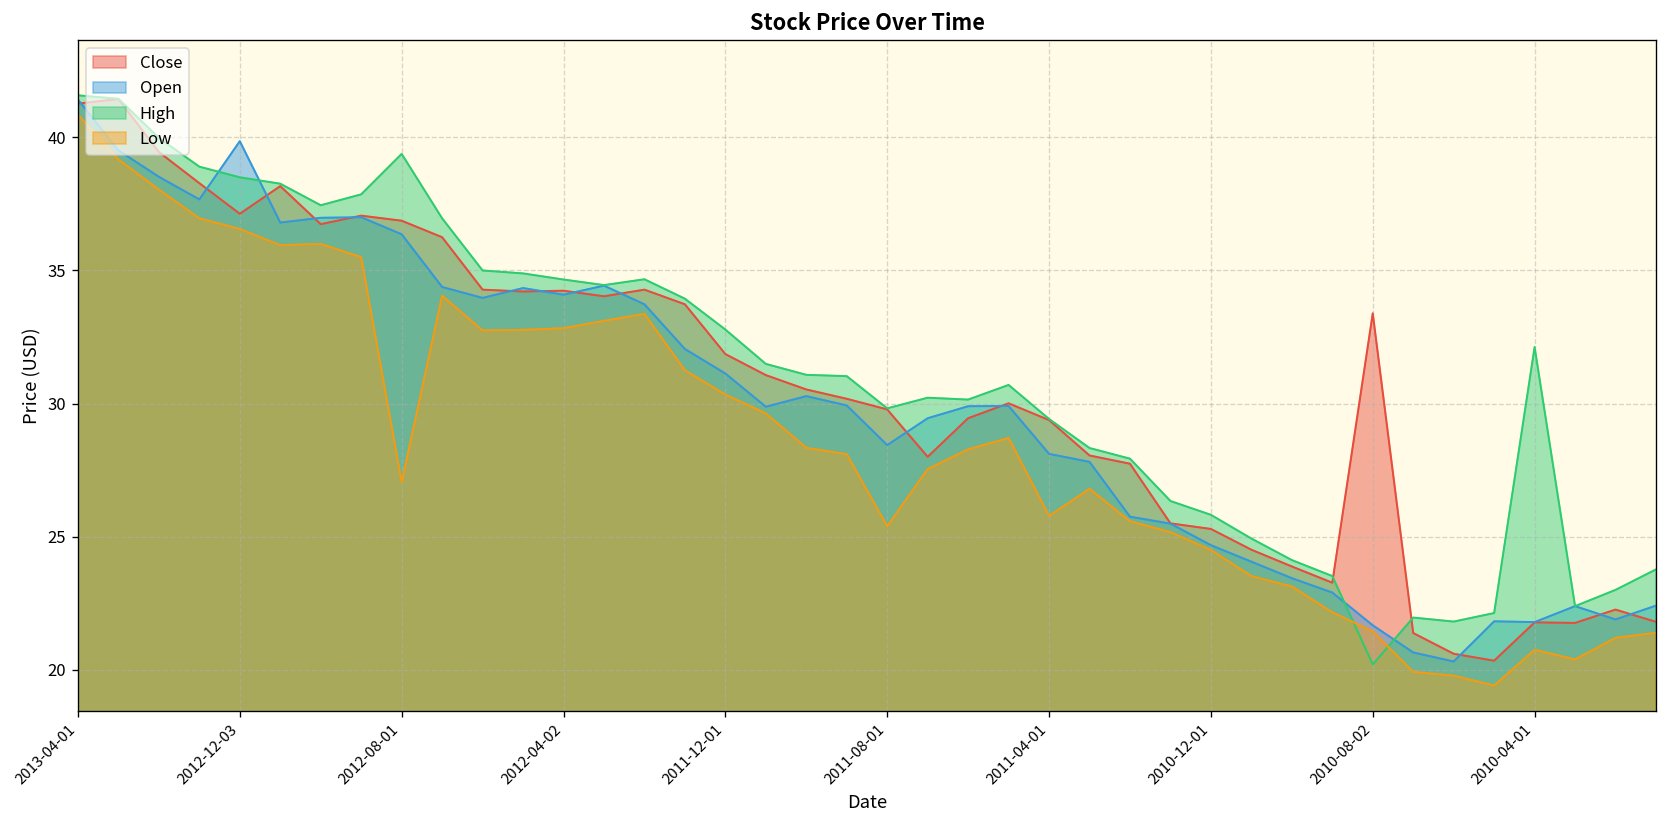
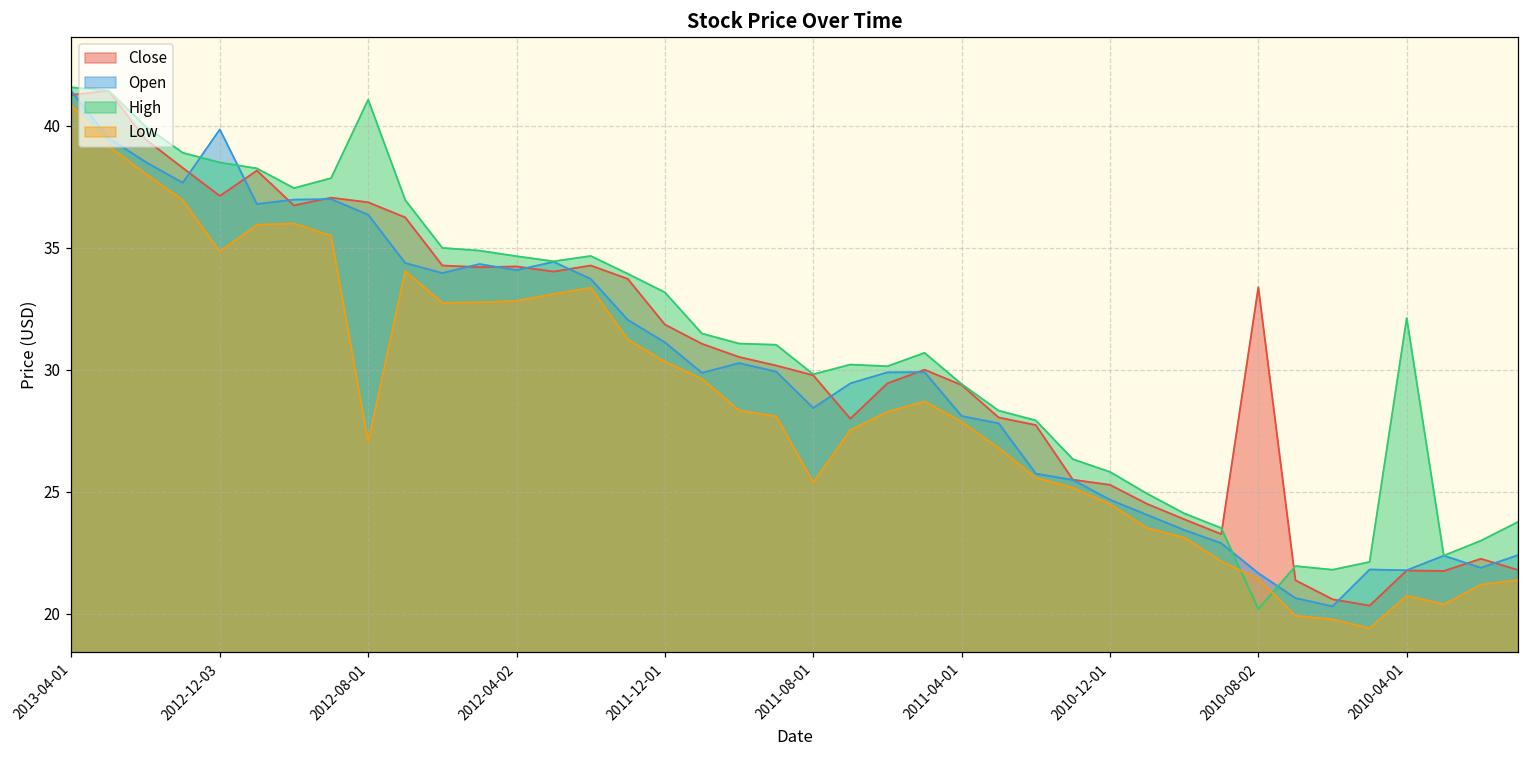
Low, 2012-12-03: 36.6 -> 34.8
High, 2012-08-01: 39.4 -> 41.1
High, 2011-12-01: 32.8 -> 33.2
Low, 2011-04-01: 25.8 -> 27.9
